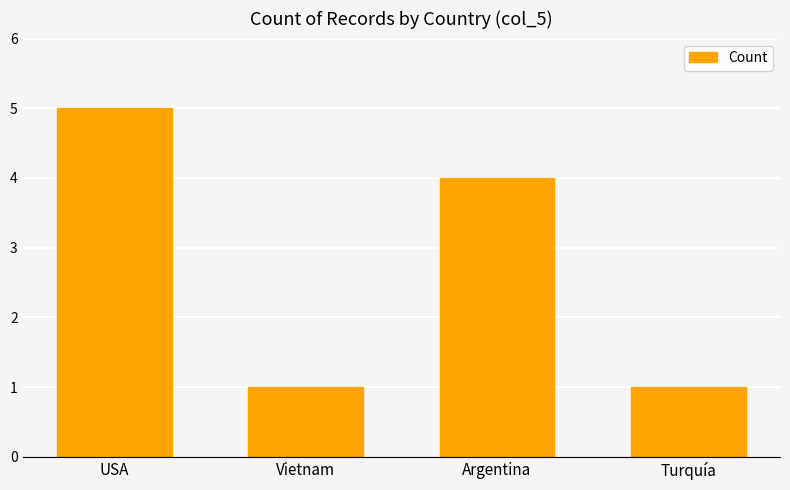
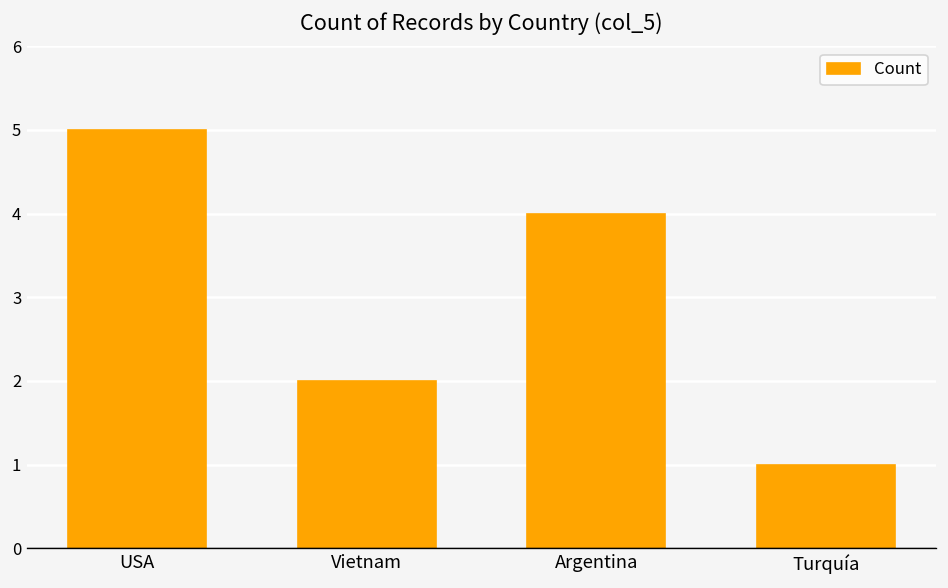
Vietnam: 1 -> 2
